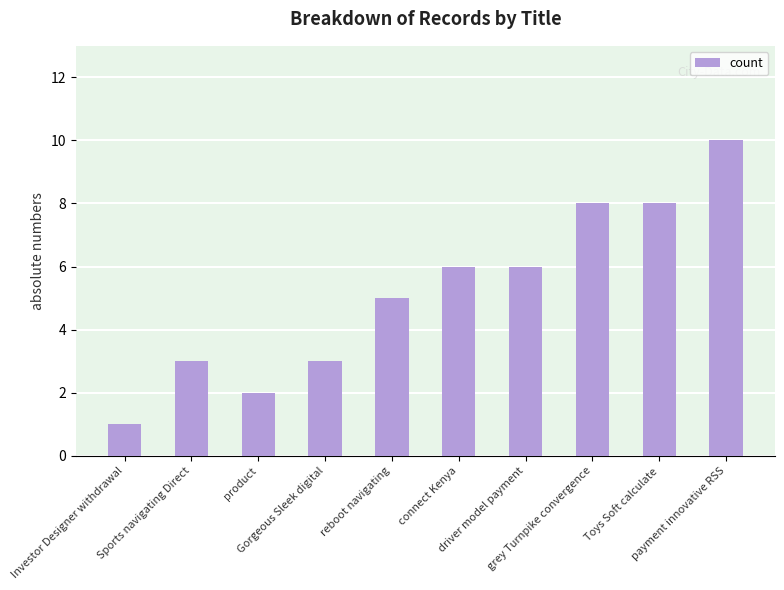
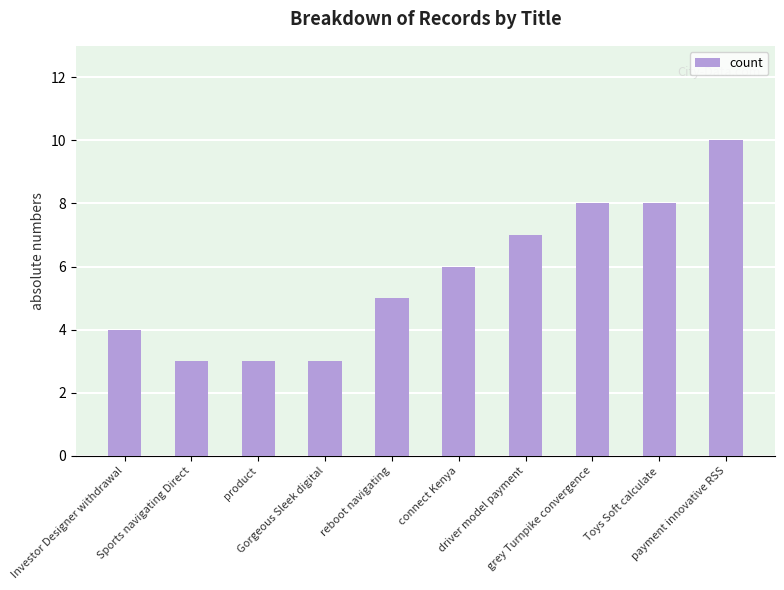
Investor Designer withdrawal: 1 -> 4
product: 2 -> 3
driver model payment: 6 -> 7
